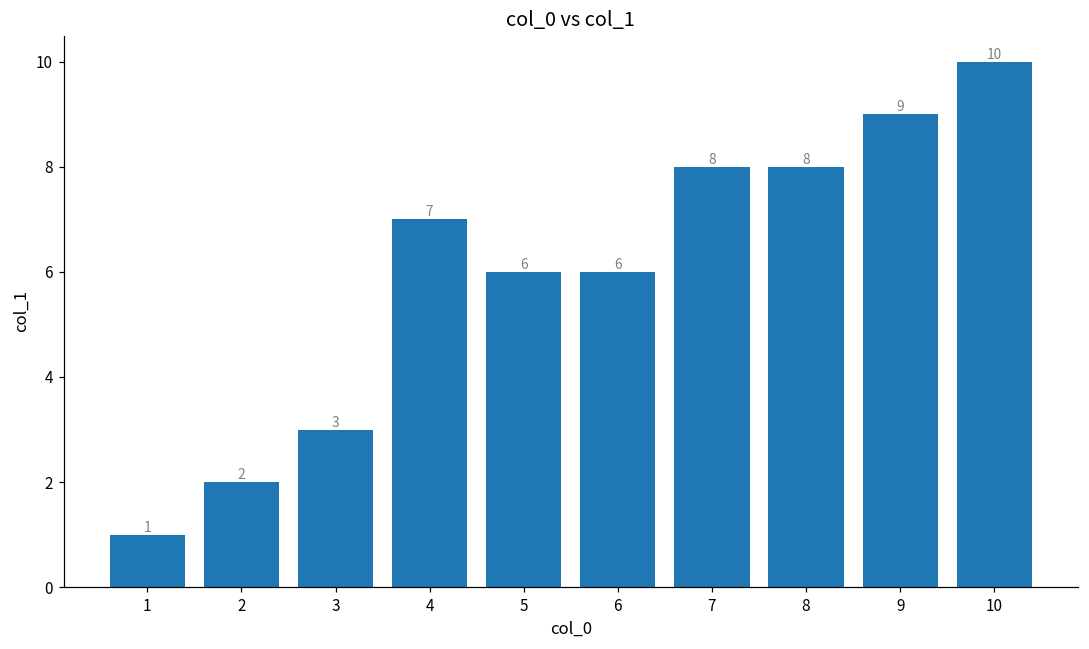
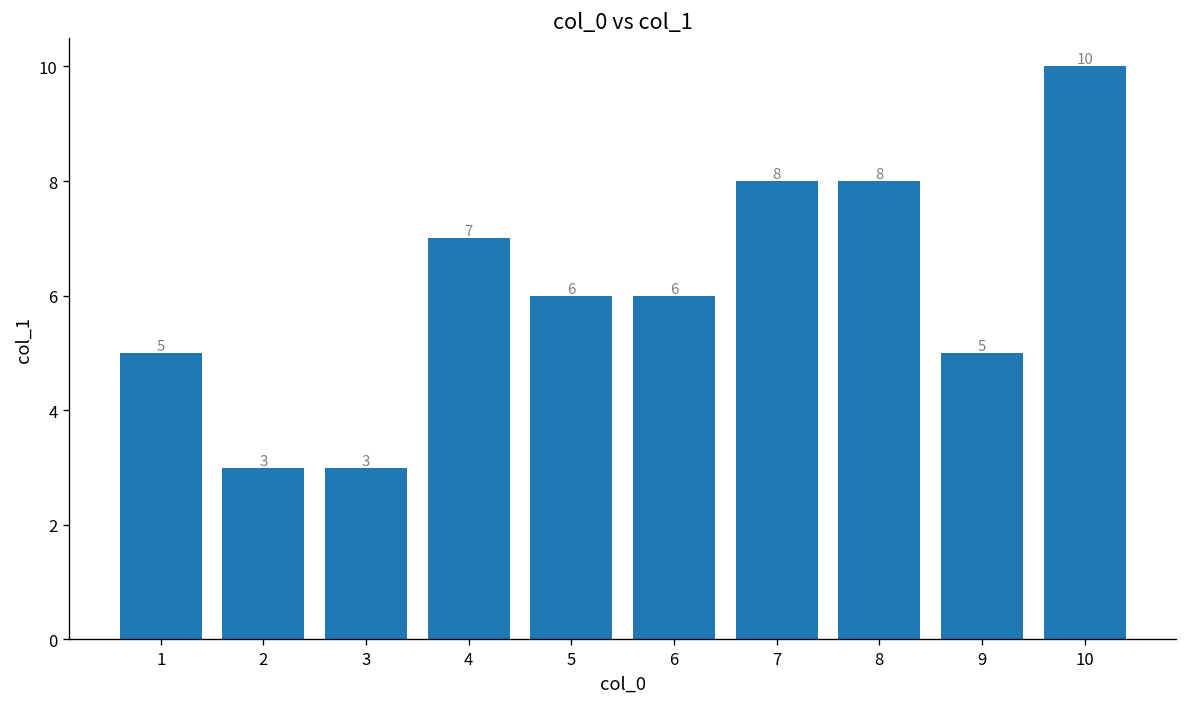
1: 1 -> 5
2: 2 -> 3
9: 9 -> 5
